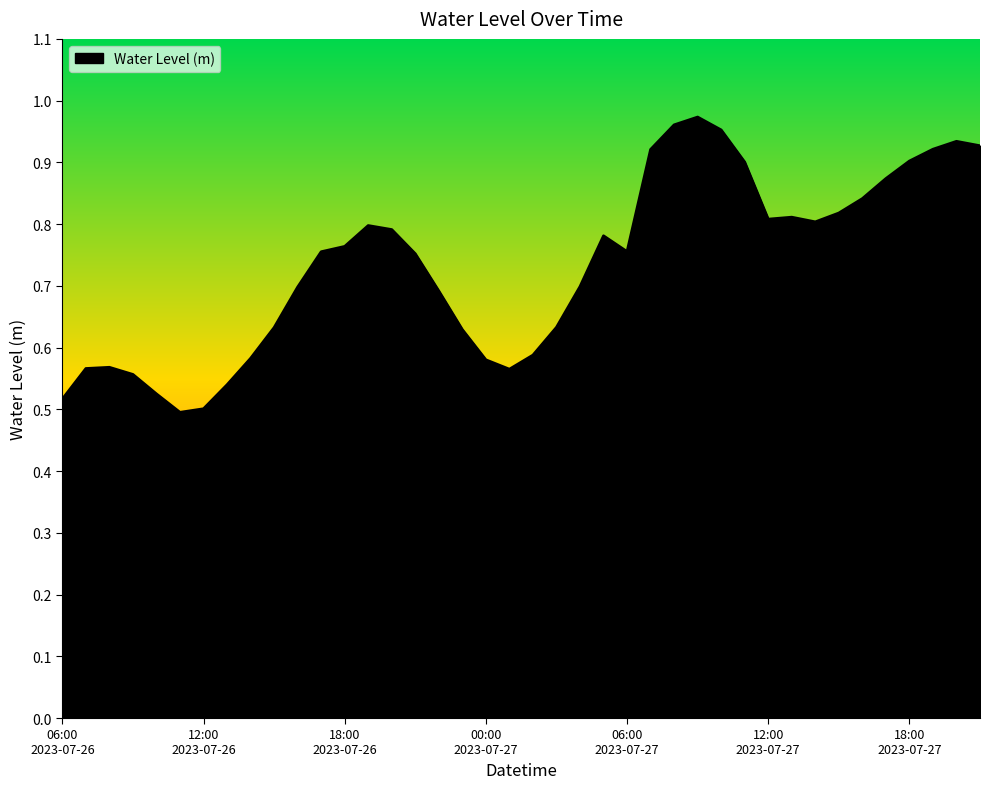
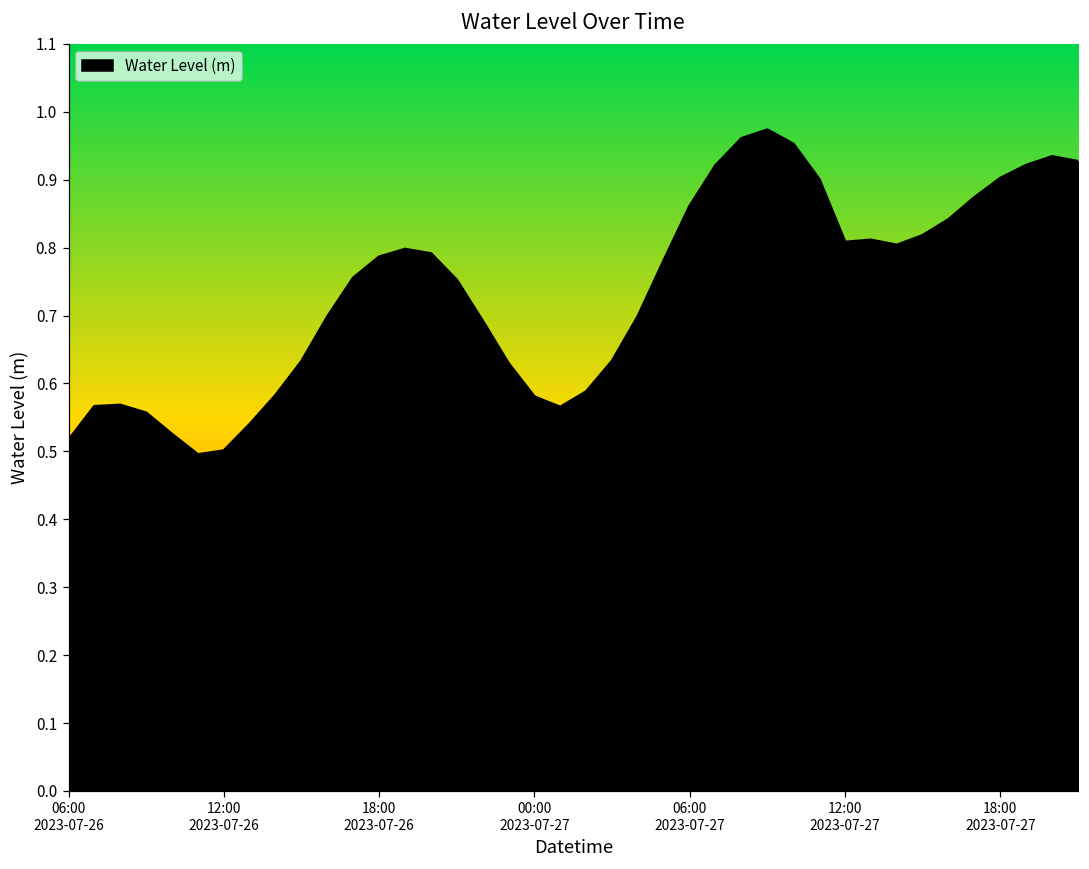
18:00 2023-07-26: 0.76 -> 0.79
06:00 2023-07-27: 0.76 -> 0.86
